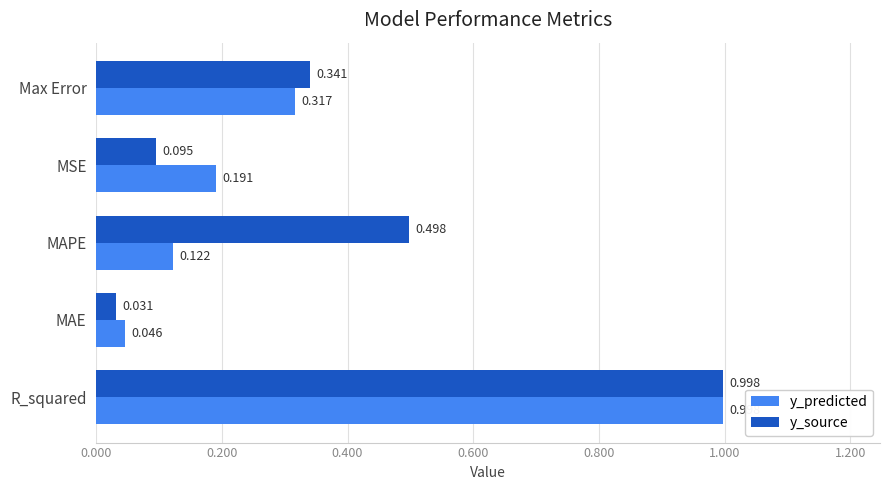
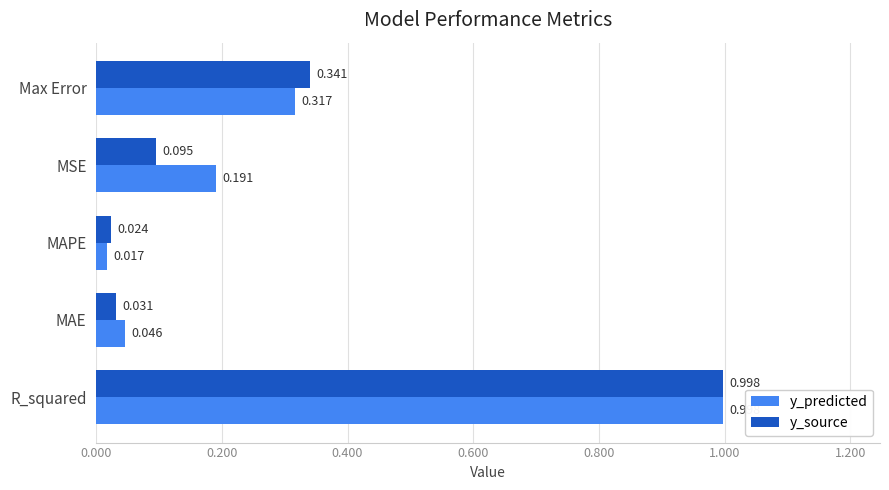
y_source, MAPE: 0.498 -> 0.024
y_predicted, MAPE: 0.122 -> 0.017
